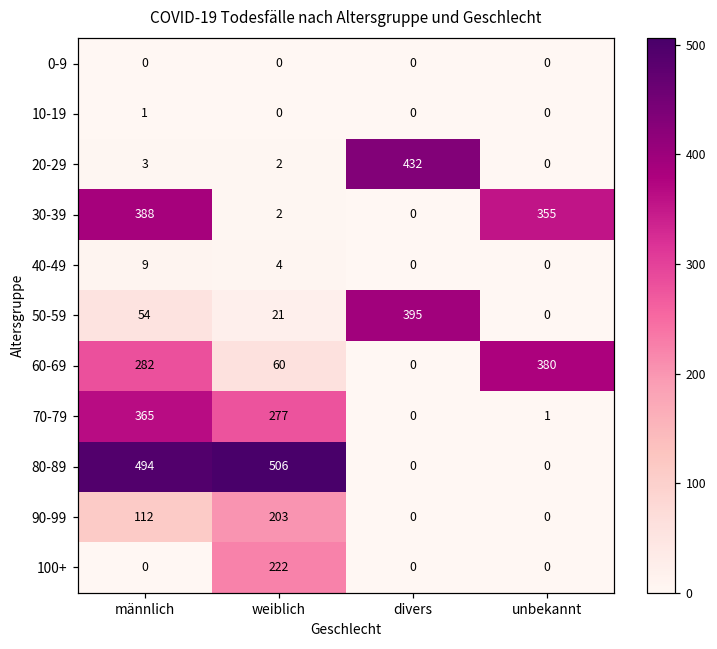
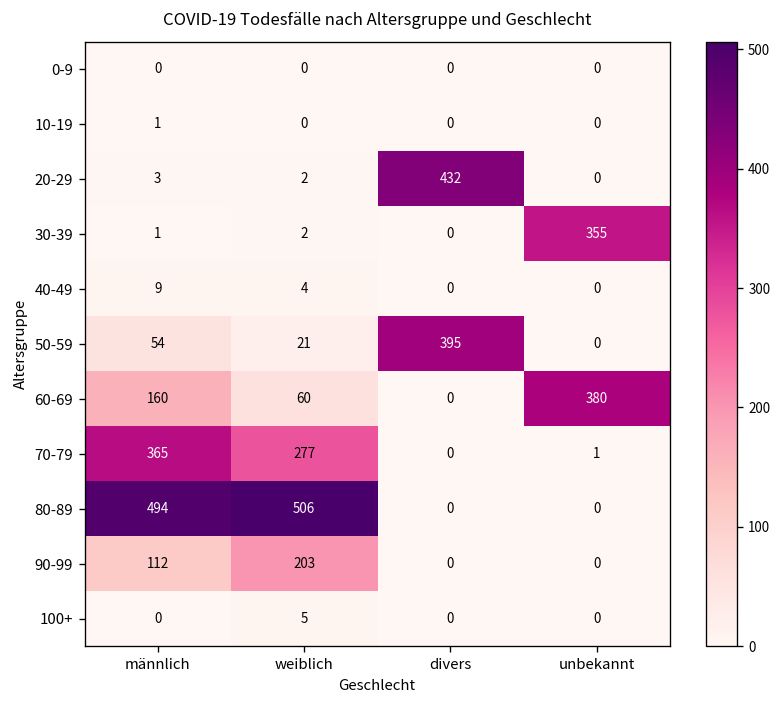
30-39, männlich: 388 -> 1
60-69, männlich: 282 -> 160
100+, weiblich: 222 -> 5
